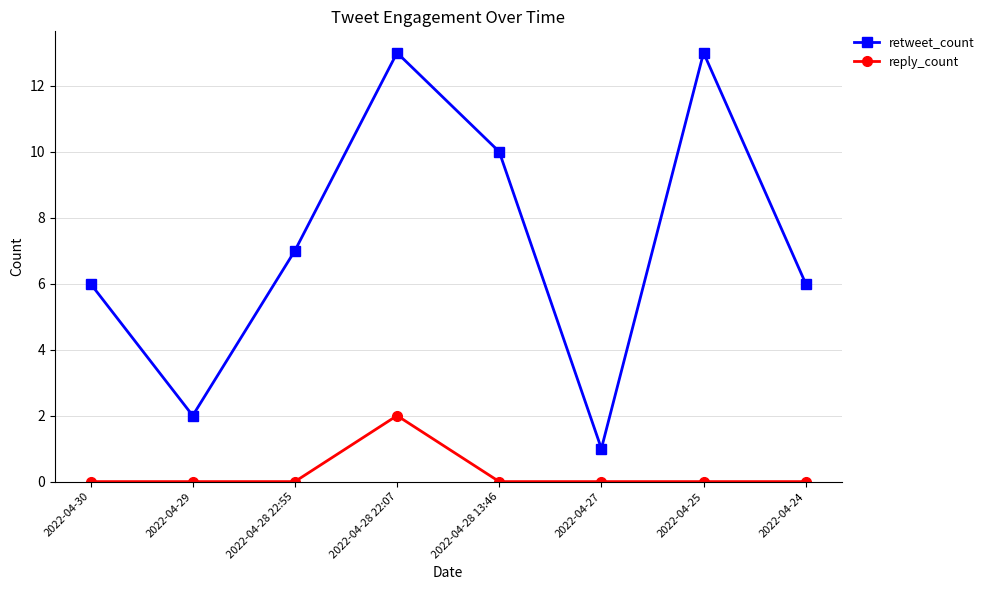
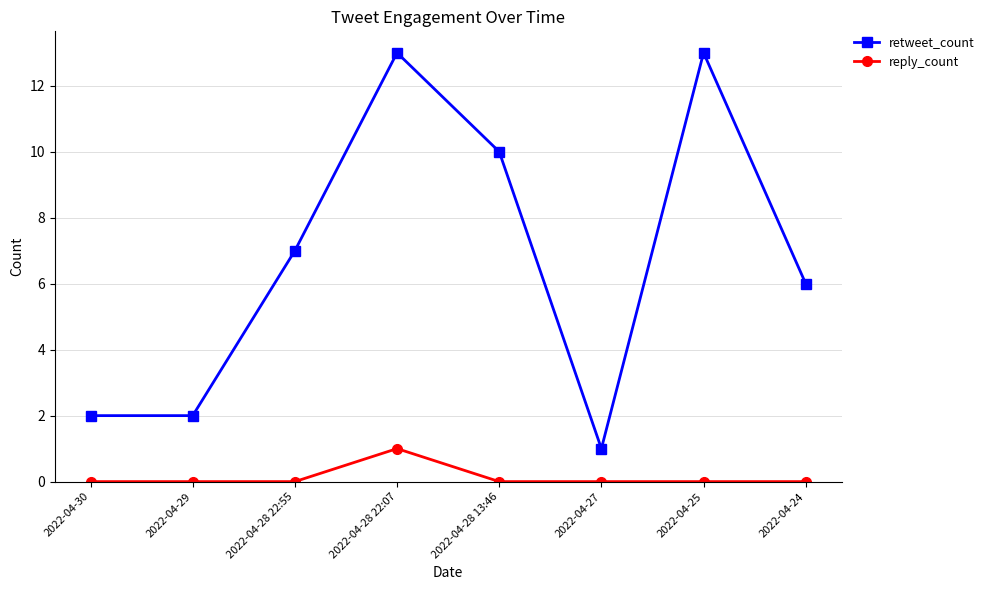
retweet_count, 2022-04-30: 6 -> 2
reply_count, 2022-04-28 22:07: 2 -> 1
